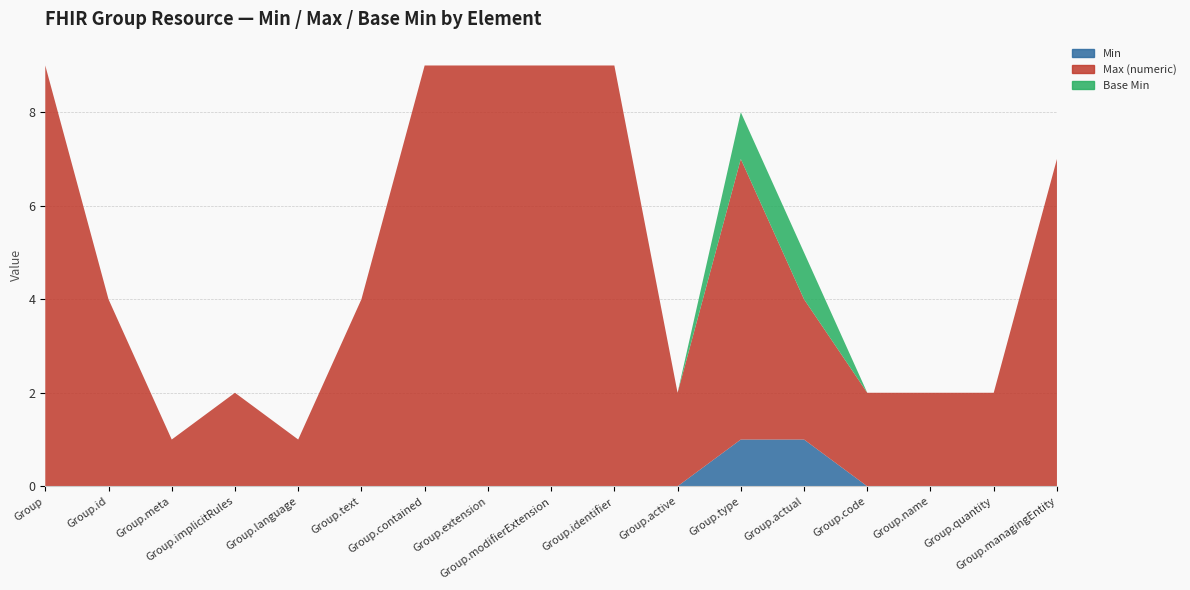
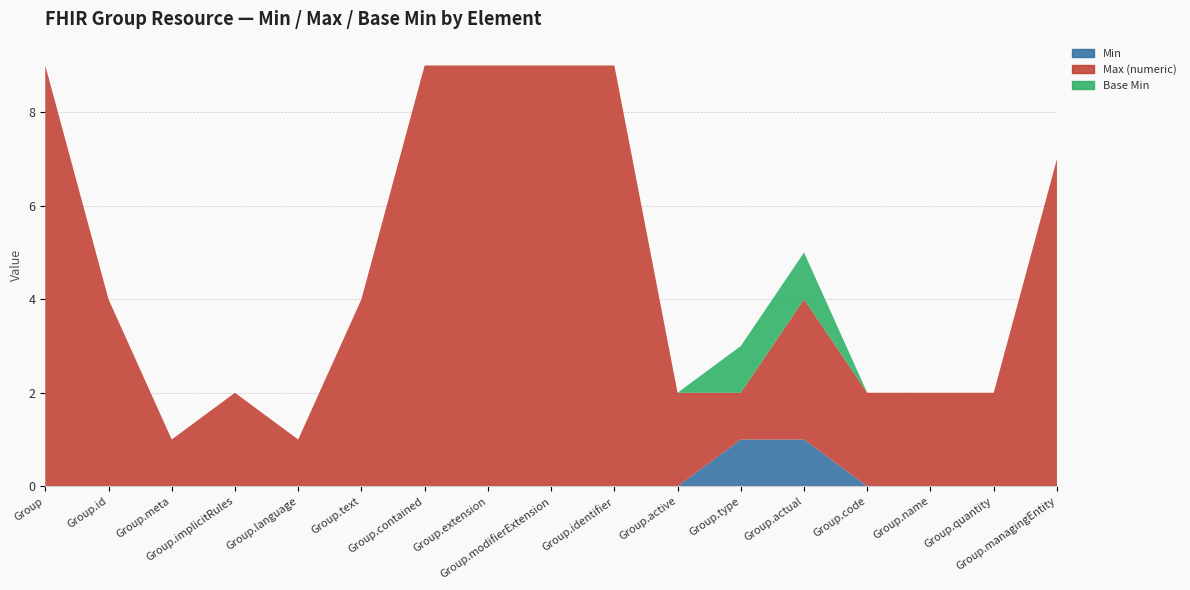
Max (numeric), Group.type: 6 -> 1
